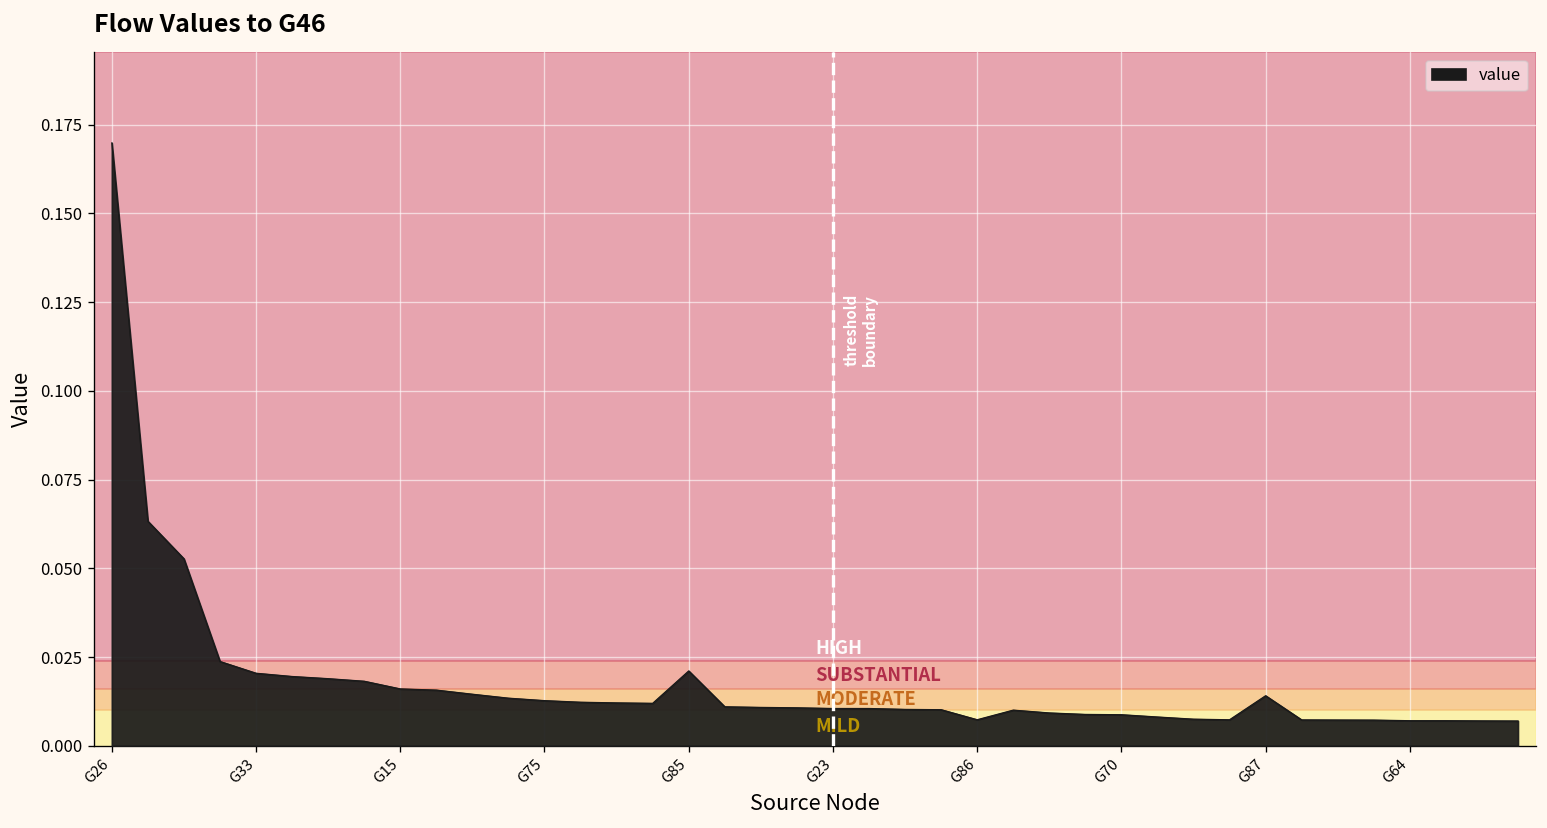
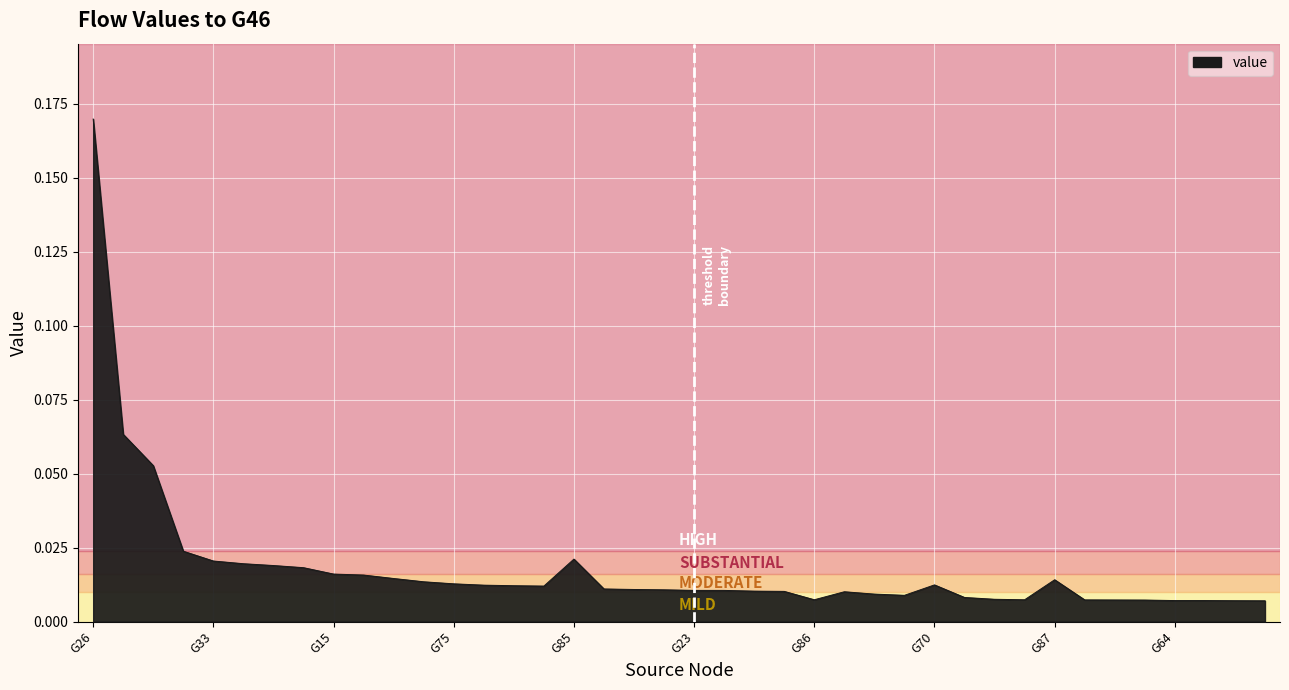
G70: 0.009 -> 0.012
